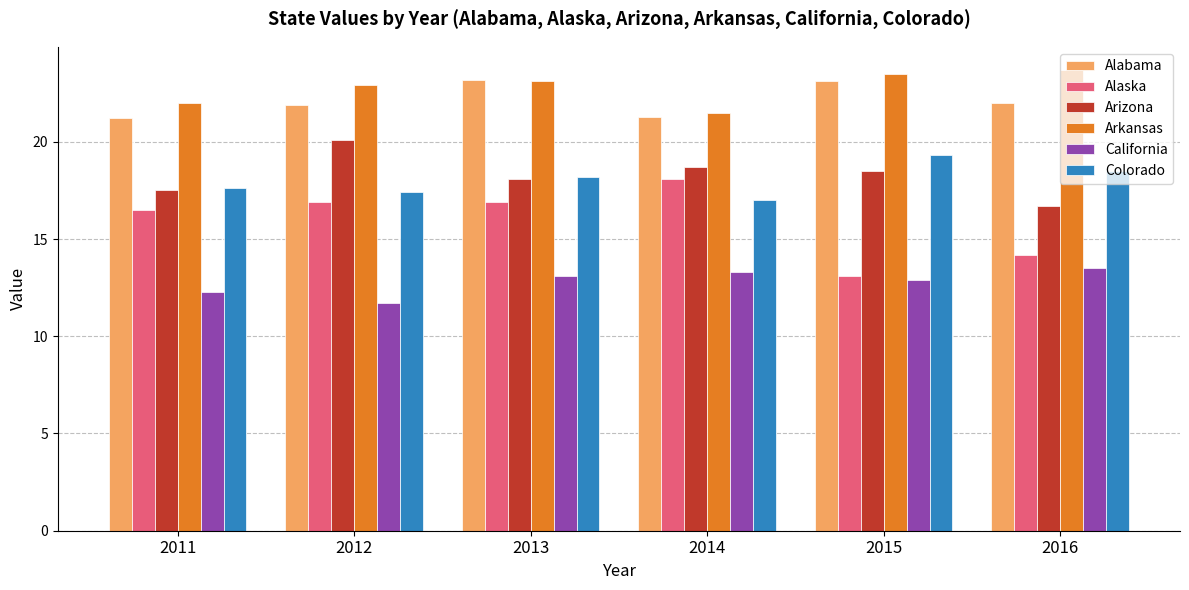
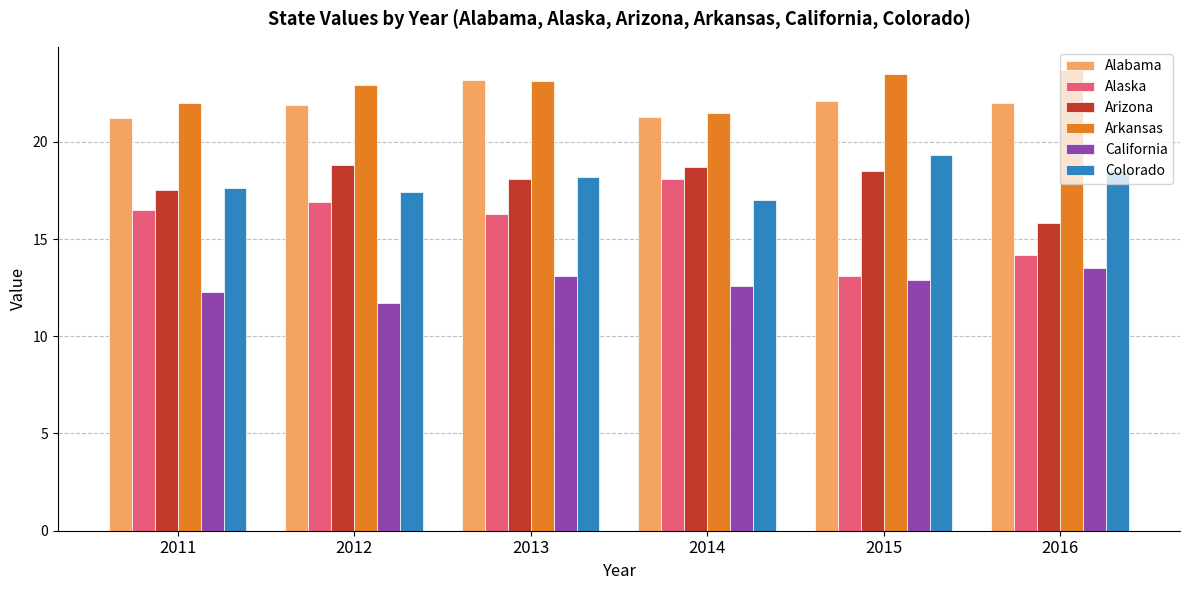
Arizona, 2012: 20.1 -> 18.8
Alaska, 2013: 16.9 -> 16.3
California, 2014: 13.3 -> 12.6
Alabama, 2015: 23.1 -> 22.1
Arizona, 2016: 16.7 -> 15.8
